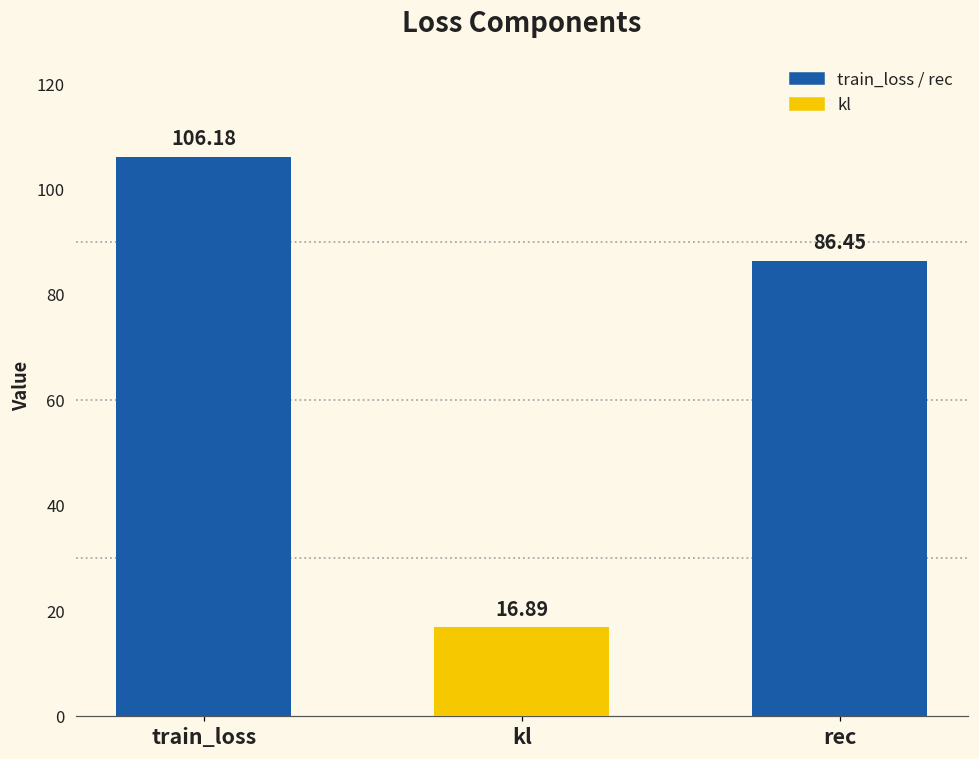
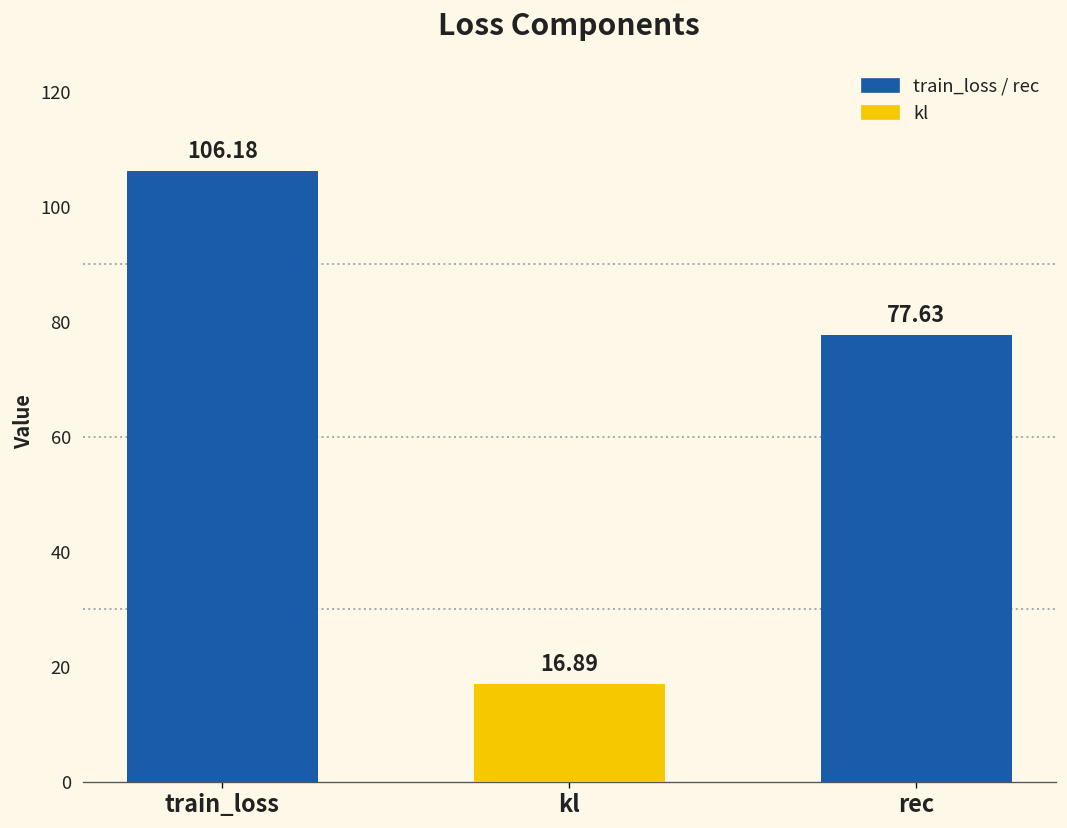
rec: 86.45 -> 77.63
